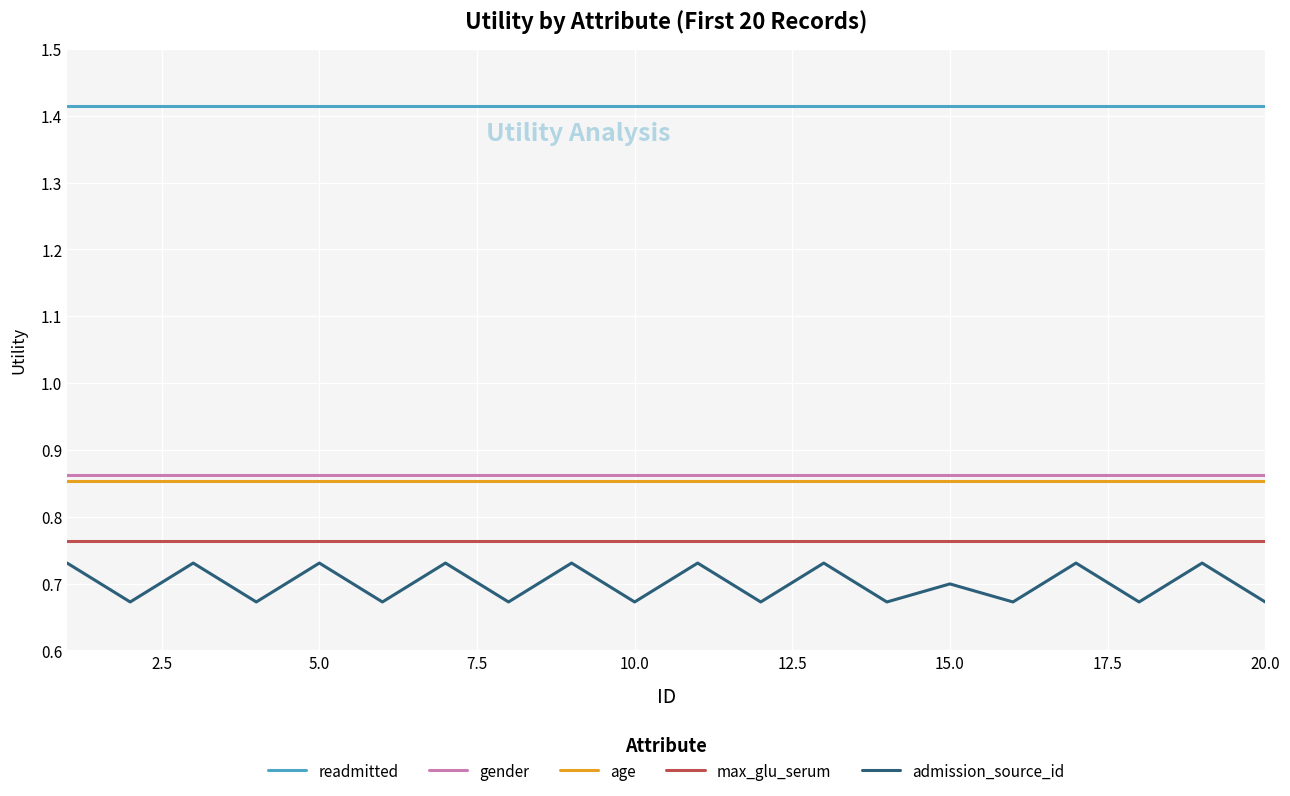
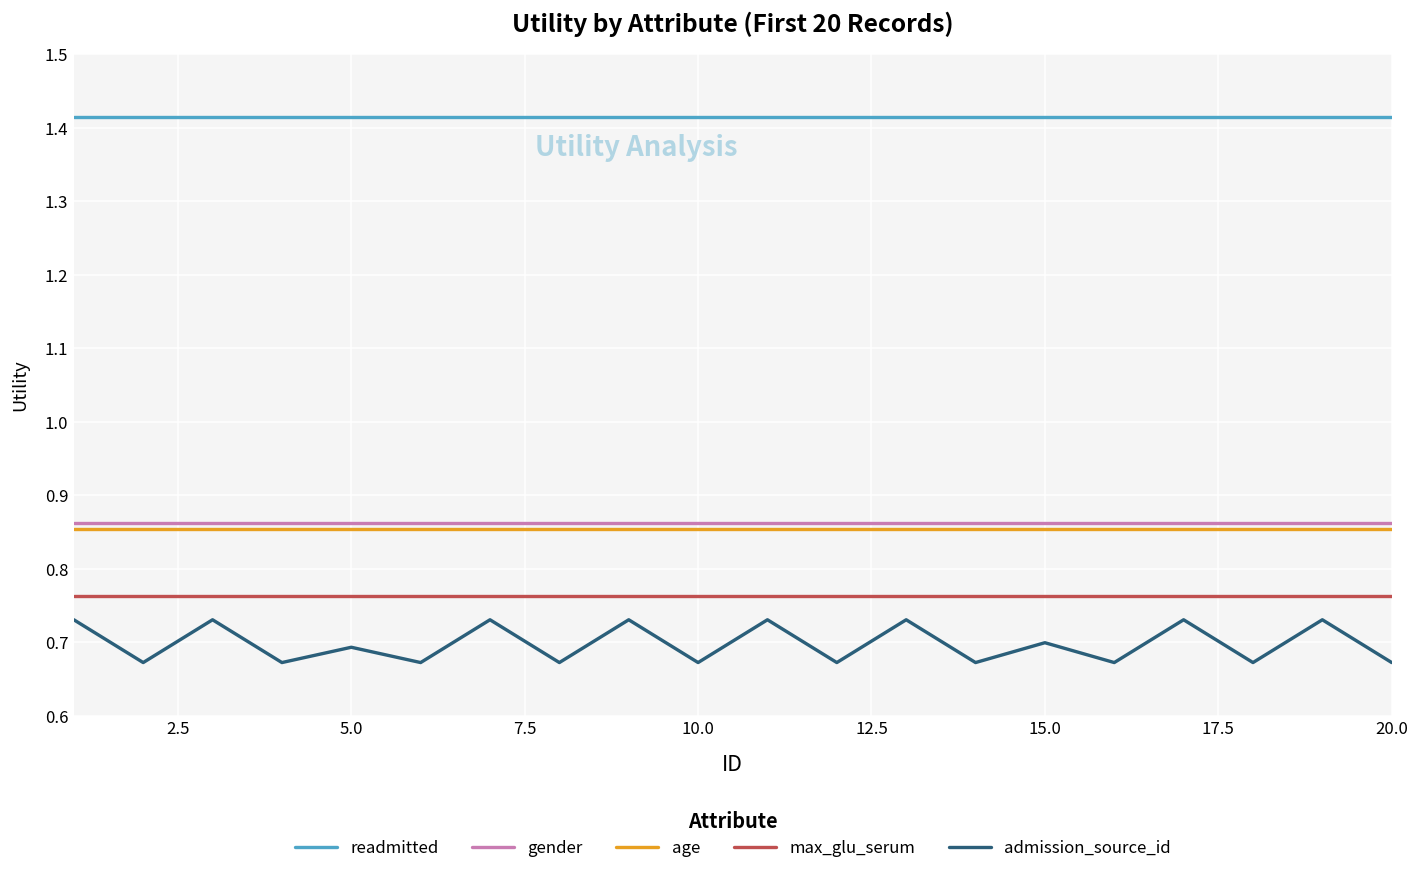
admission_source_id, 5.0: 0.73 -> 0.69
